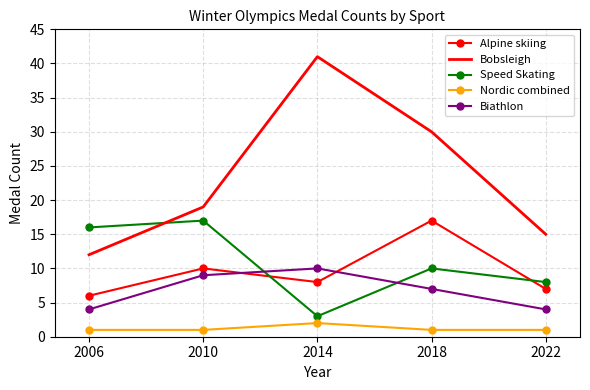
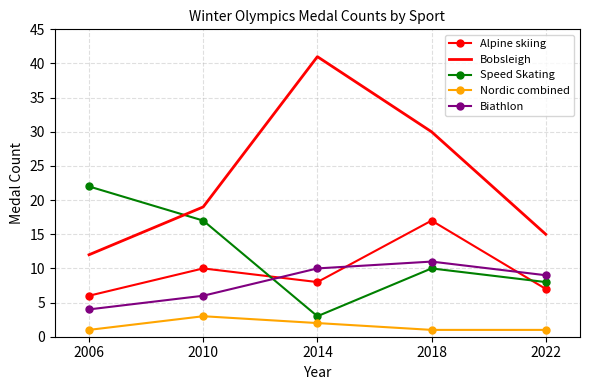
Speed Skating, 2006: 16 -> 22
Nordic combined, 2010: 1 -> 3
Biathlon, 2010: 9 -> 6
Biathlon, 2018: 7 -> 11
Biathlon, 2022: 4 -> 9
